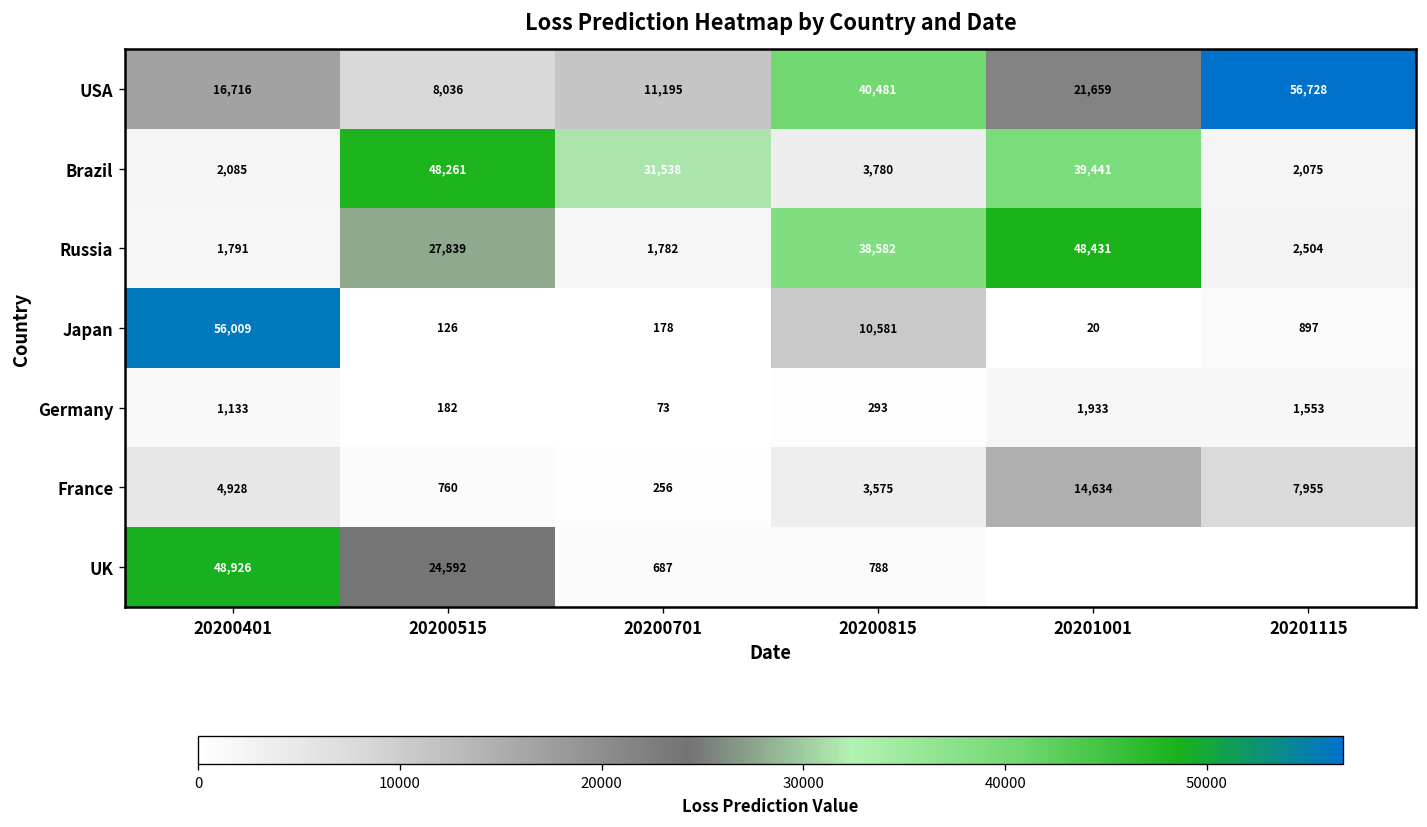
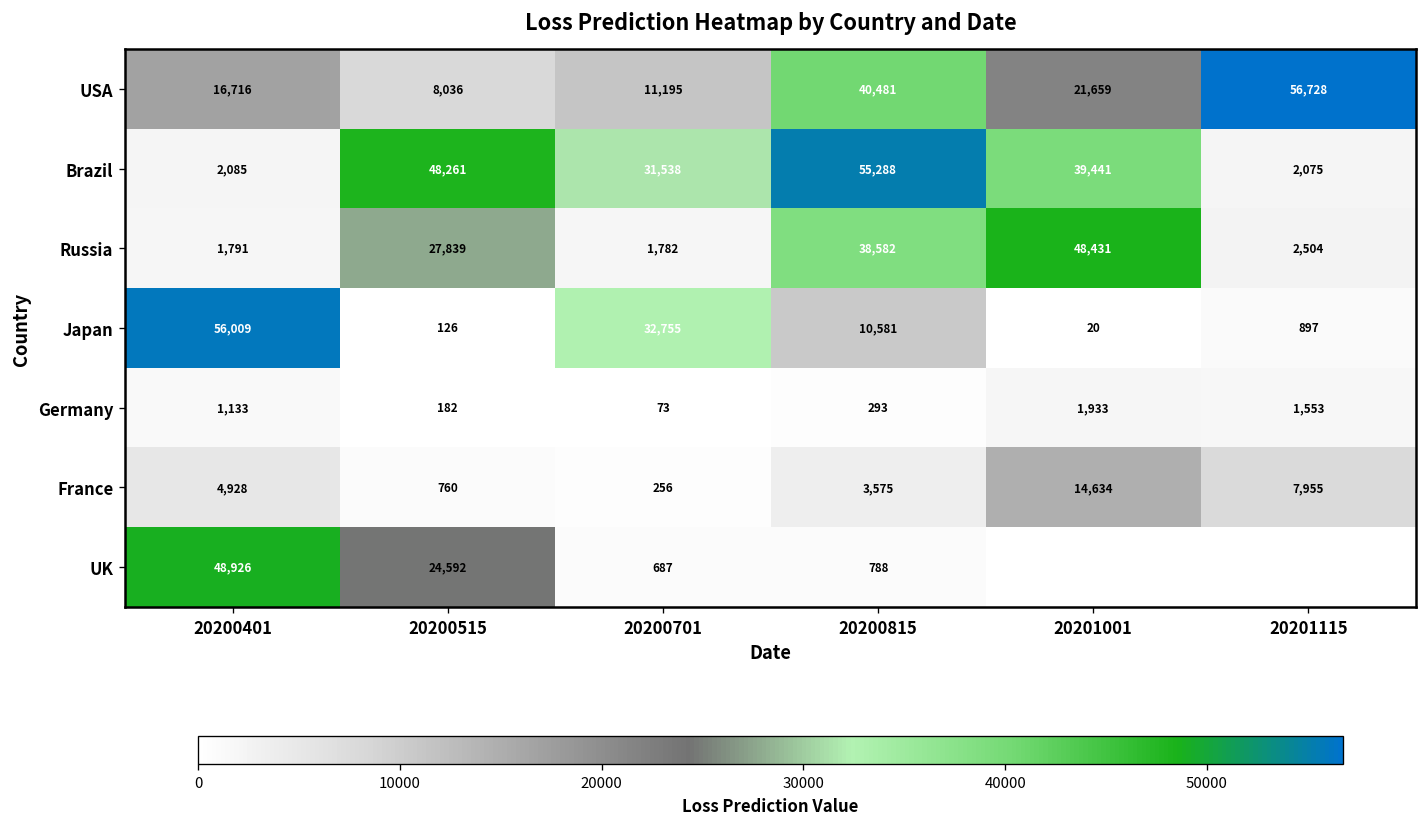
Brazil, 20200815: 3,780 -> 55,288
Japan, 20200701: 178 -> 32,755
